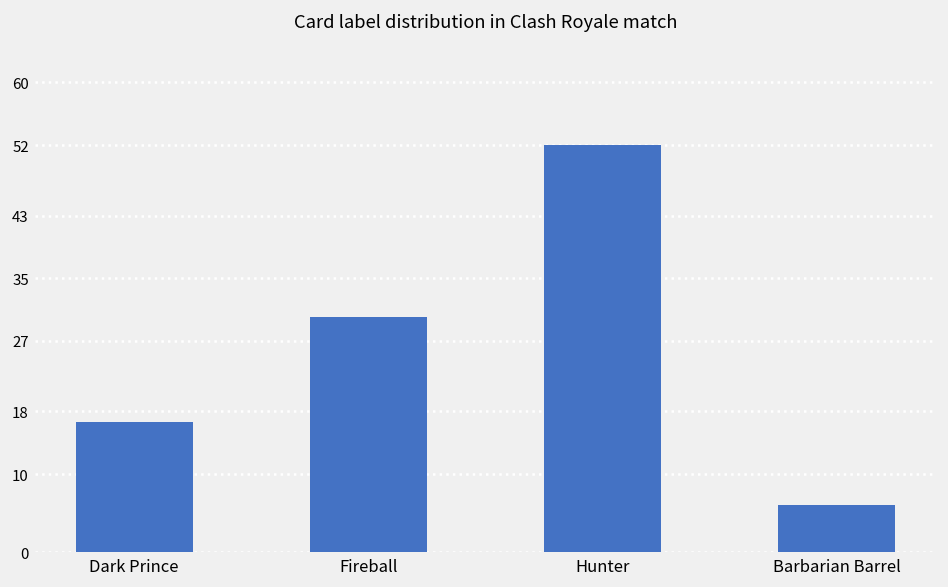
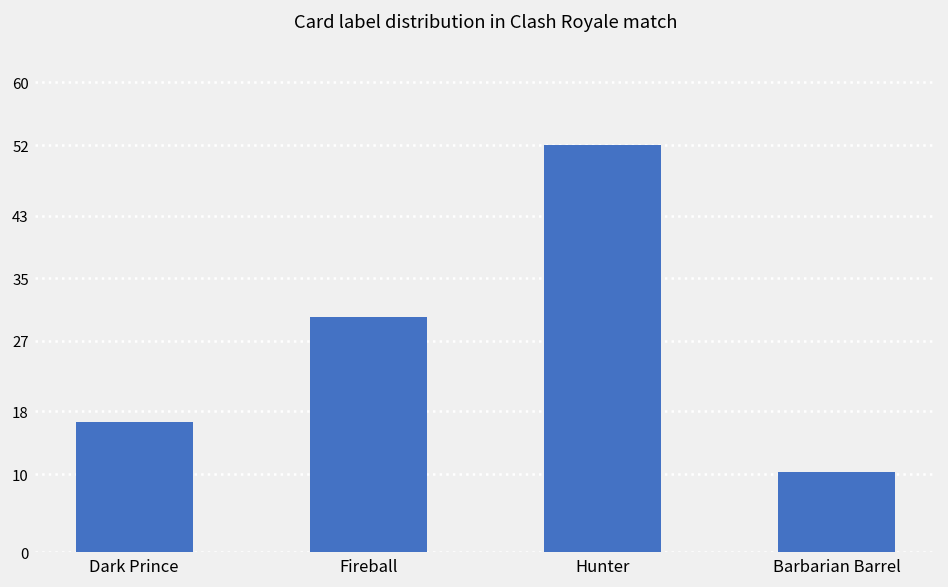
Barbarian Barrel: 6 -> 10
